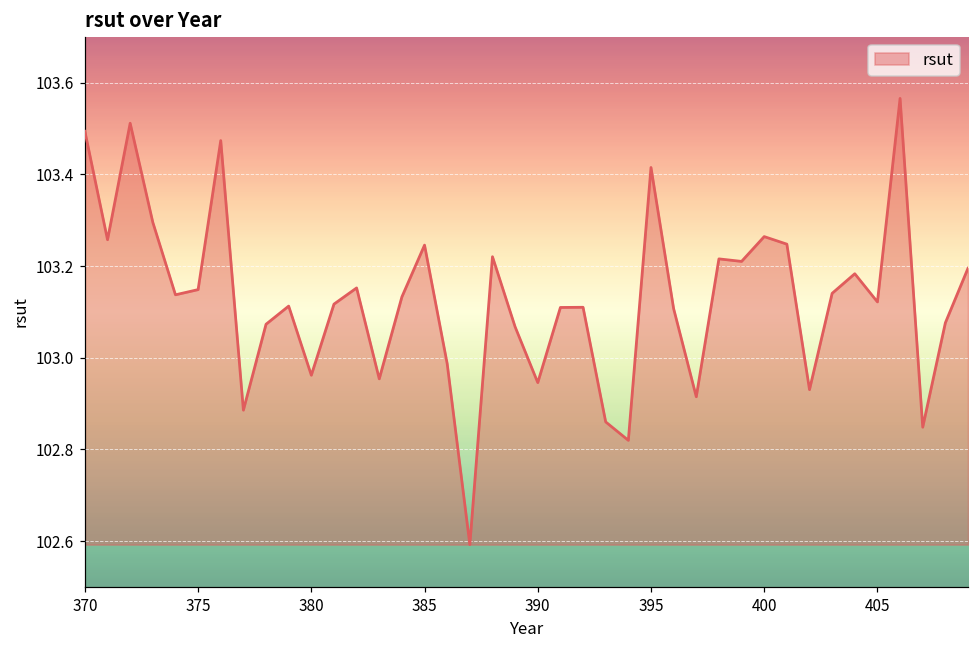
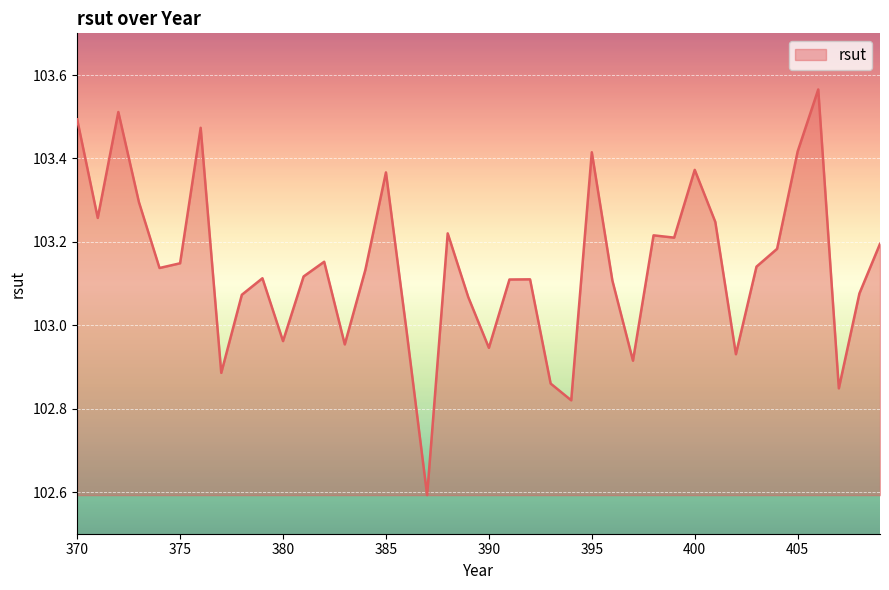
385: 103.25 -> 103.37
400: 103.26 -> 103.37
405: 103.12 -> 103.42
